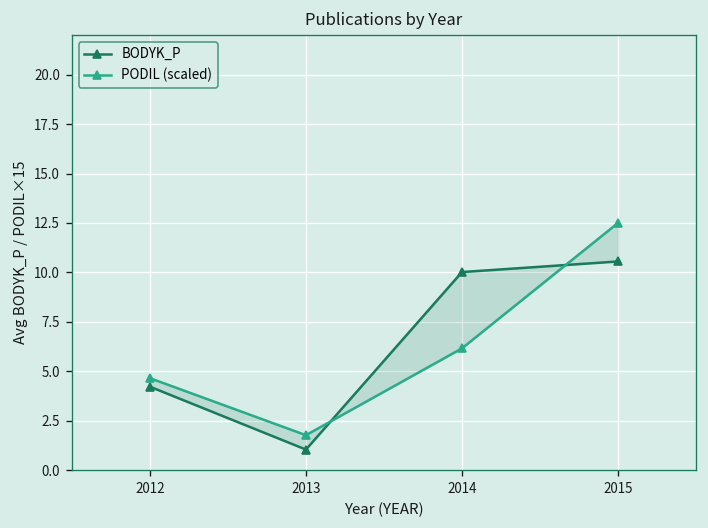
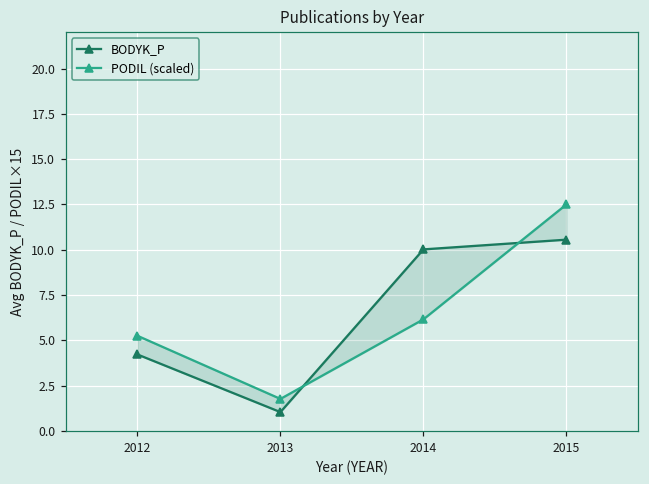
PODIL (scaled), 2012: 4.7 -> 5.3
